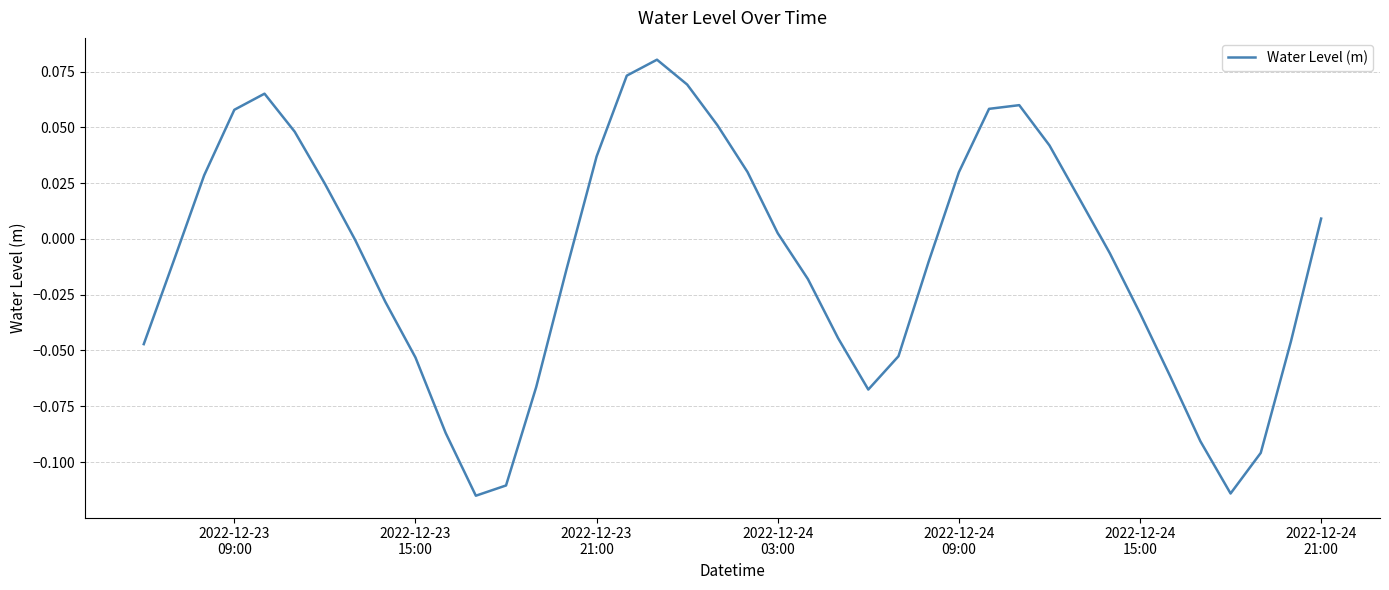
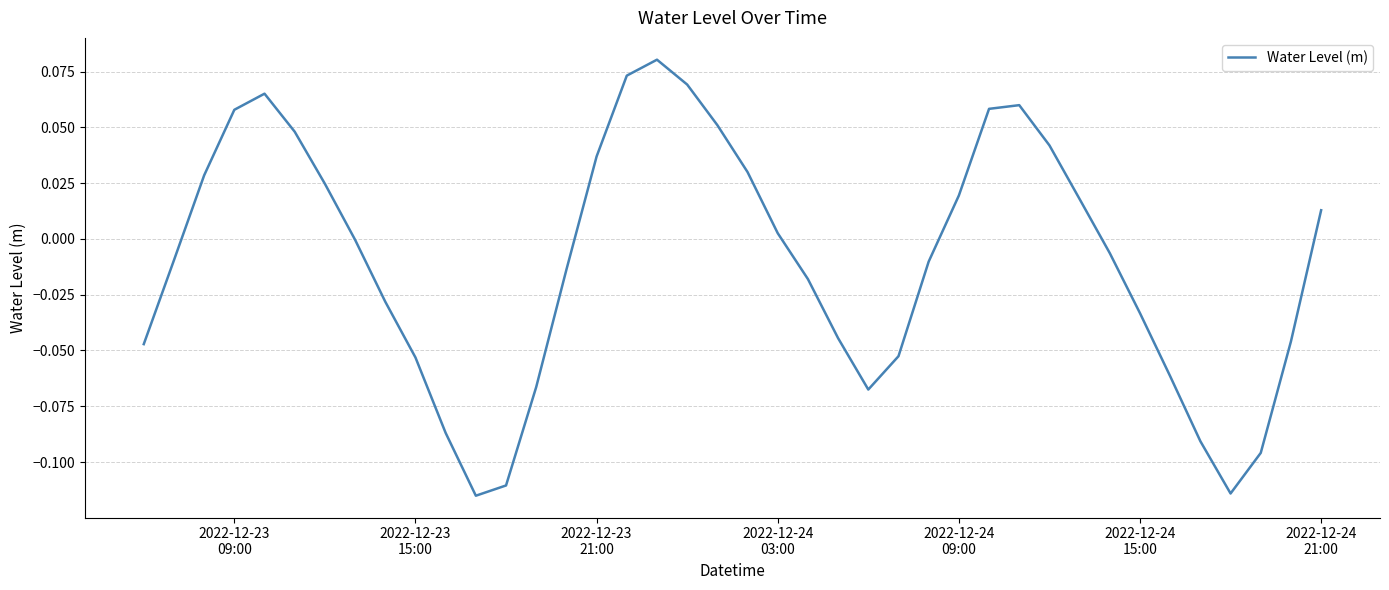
2022-12-24 09:00: 0.030 -> 0.019
2022-12-24 21:00: 0.009 -> 0.013
